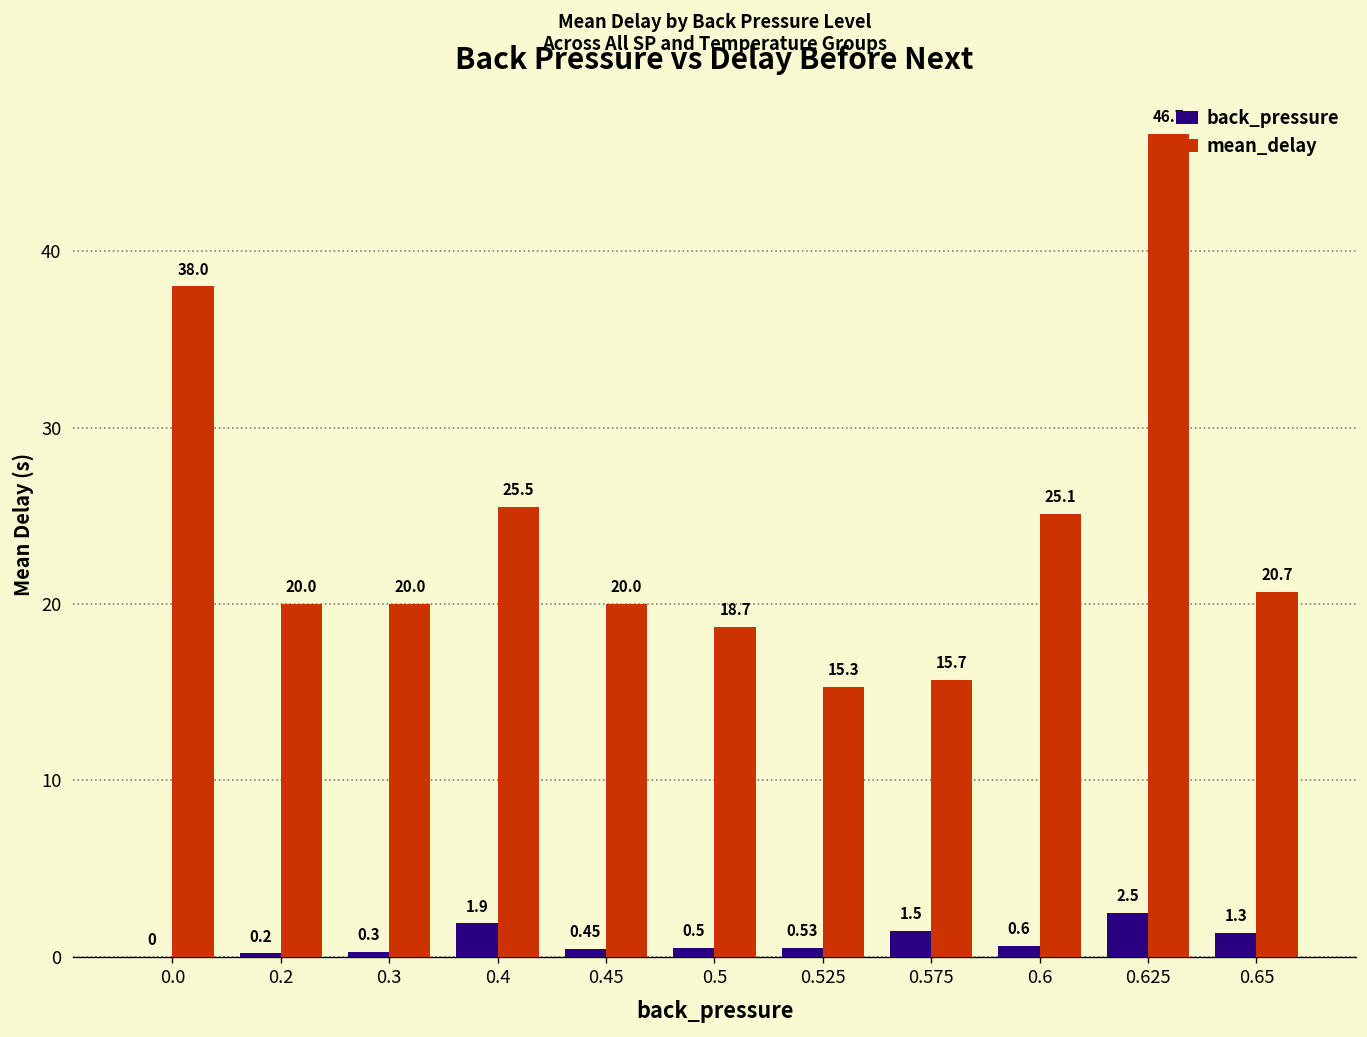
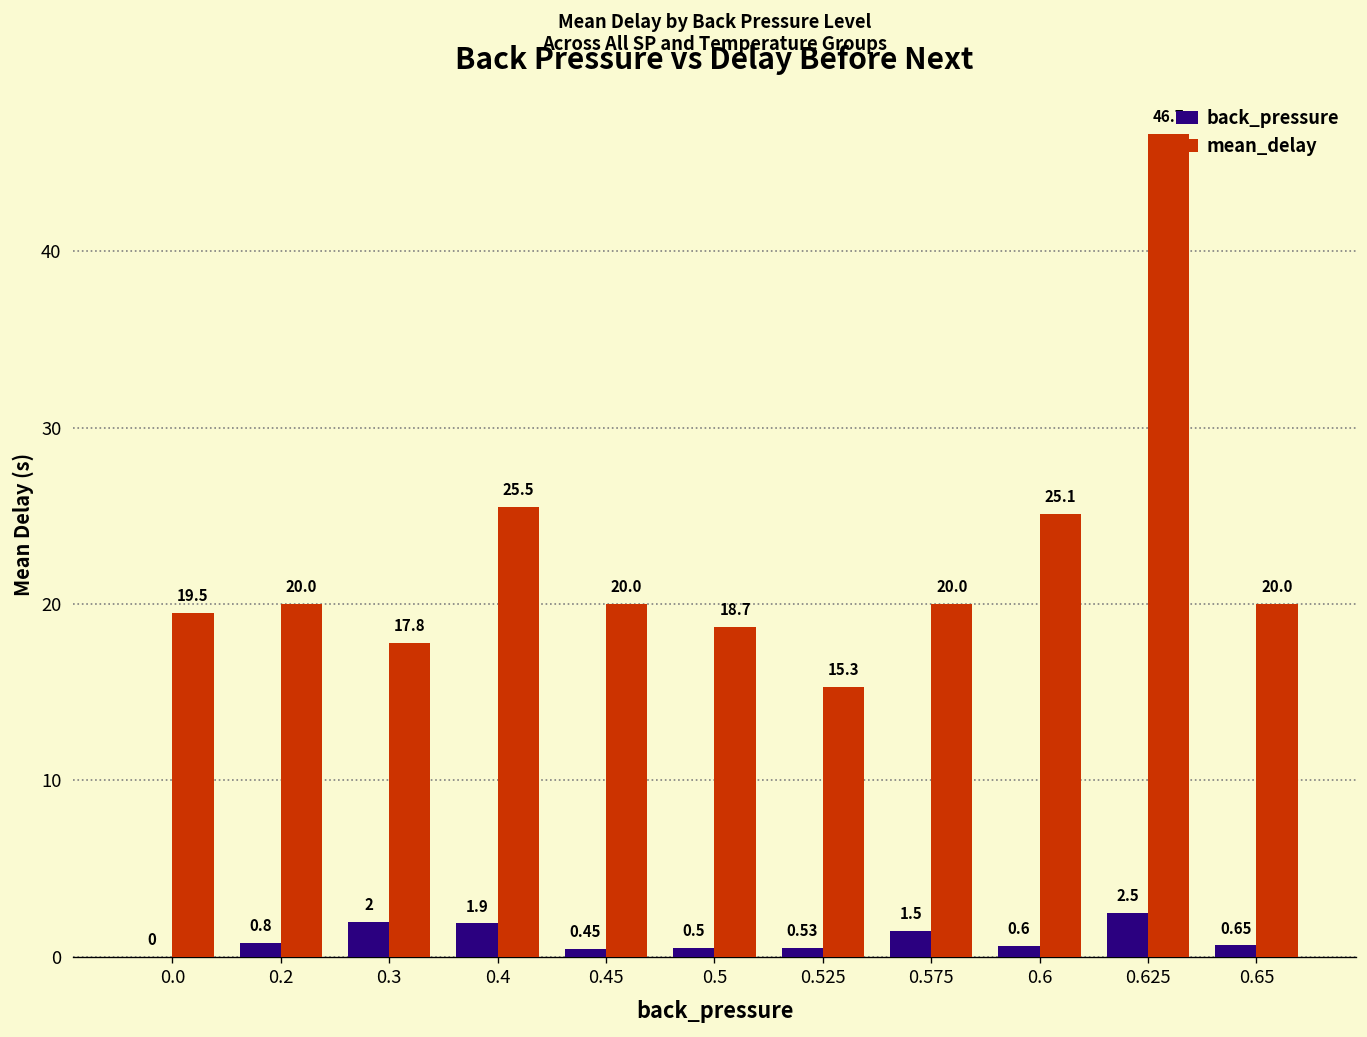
mean_delay, 0.0: 38.0 -> 19.5
back_pressure, 0.2: 0.2 -> 0.8
back_pressure, 0.3: 0.3 -> 2
mean_delay, 0.3: 20.0 -> 17.8
mean_delay, 0.575: 15.7 -> 20.0
back_pressure, 0.65: 1.3 -> 0.65
mean_delay, 0.65: 20.7 -> 20.0
